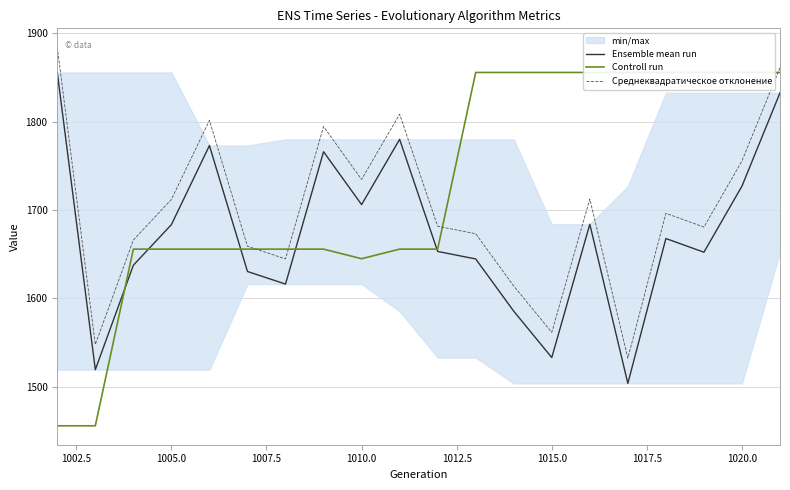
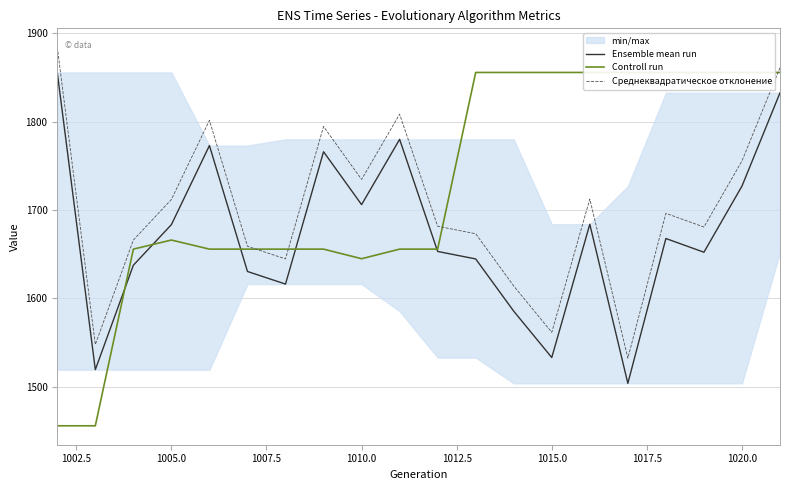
Controll run, 1005.0: 1660 -> 1670
